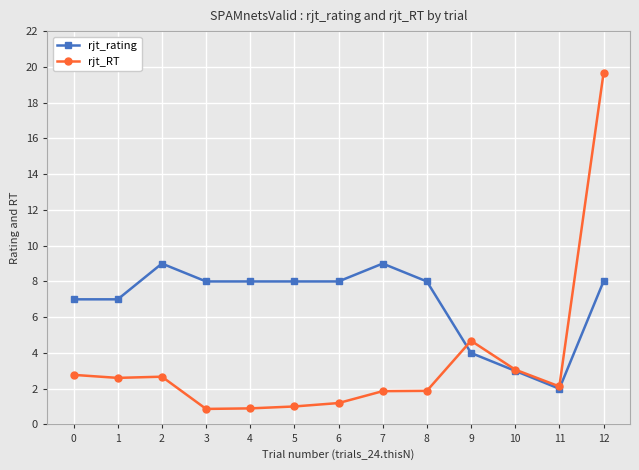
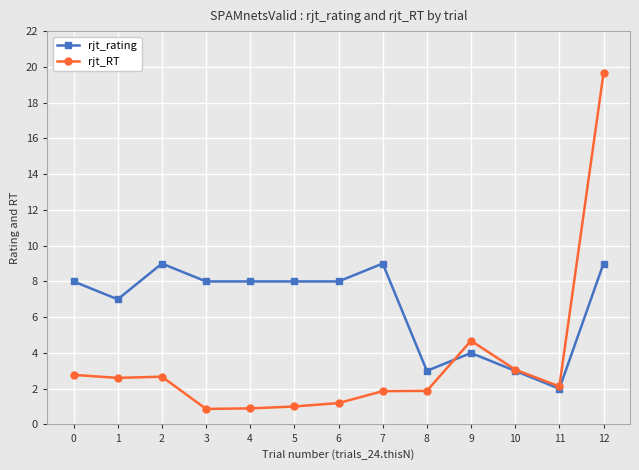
rjt_rating, 0: 7 -> 8
rjt_rating, 8: 8 -> 3
rjt_rating, 12: 8 -> 9
